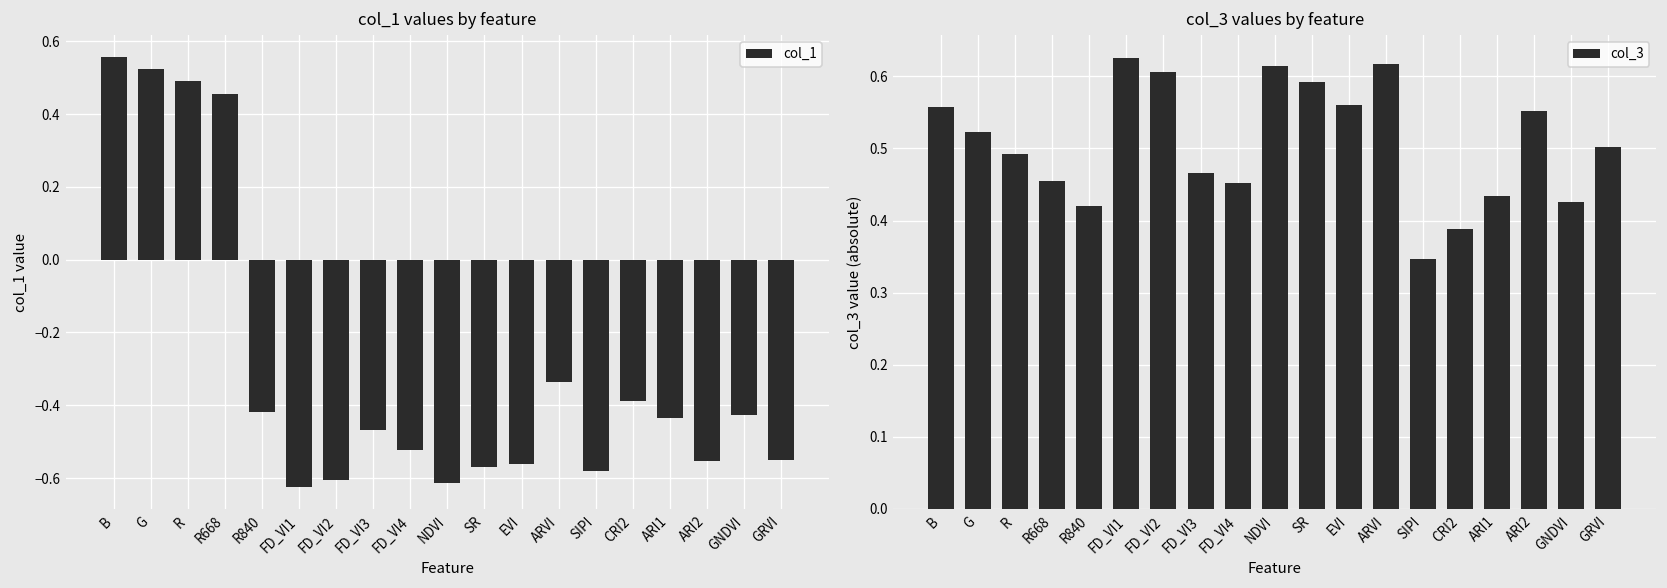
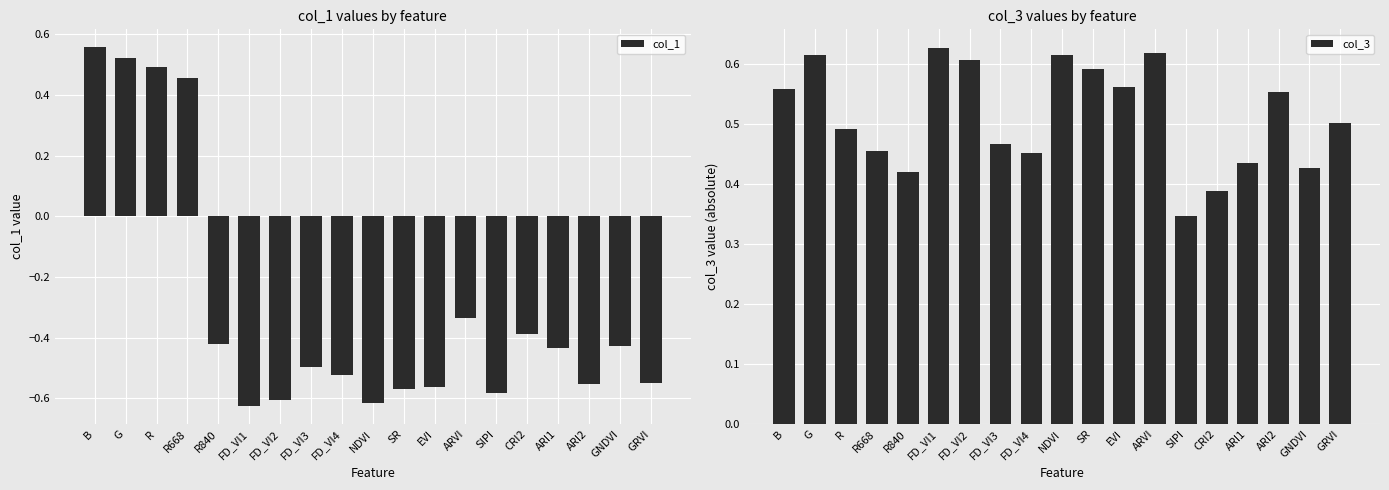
col_1 values by feature, FD_VI3: -0.47 -> -0.50
col_3 values by feature, G: 0.52 -> 0.61
